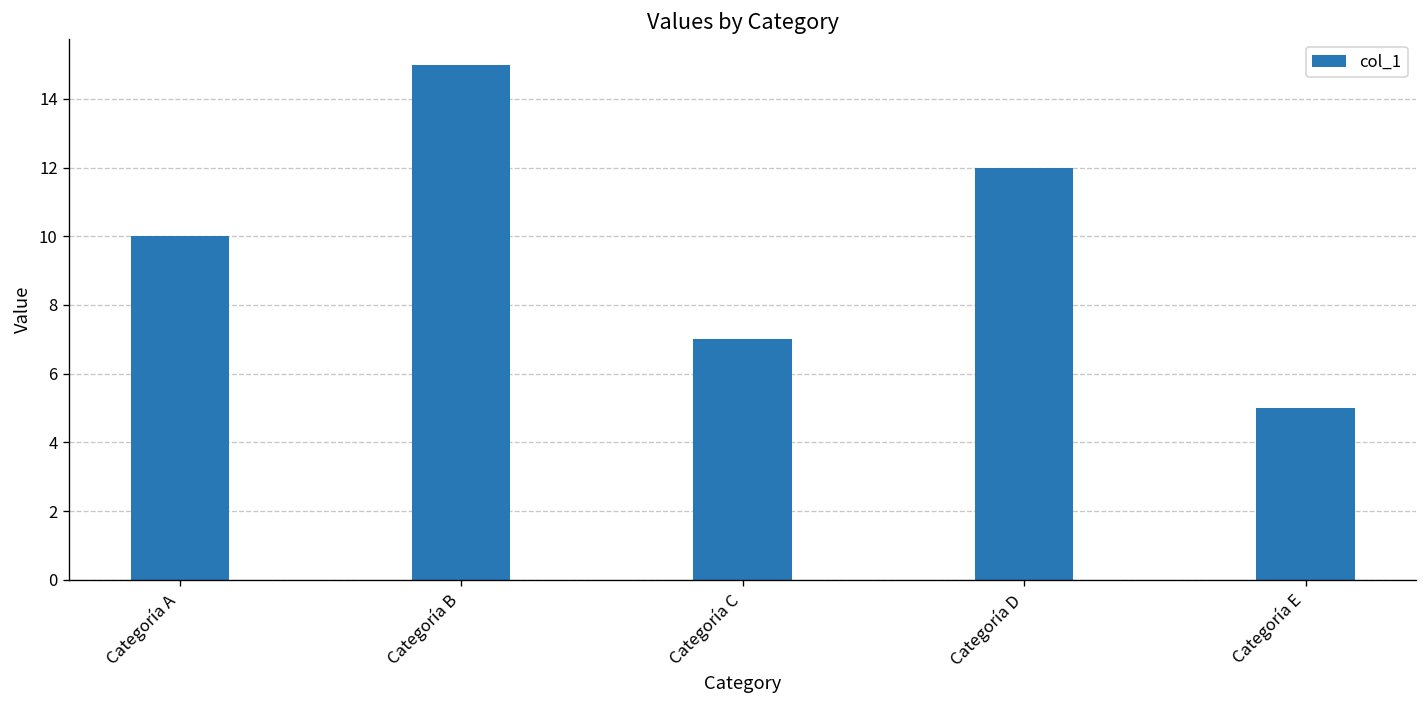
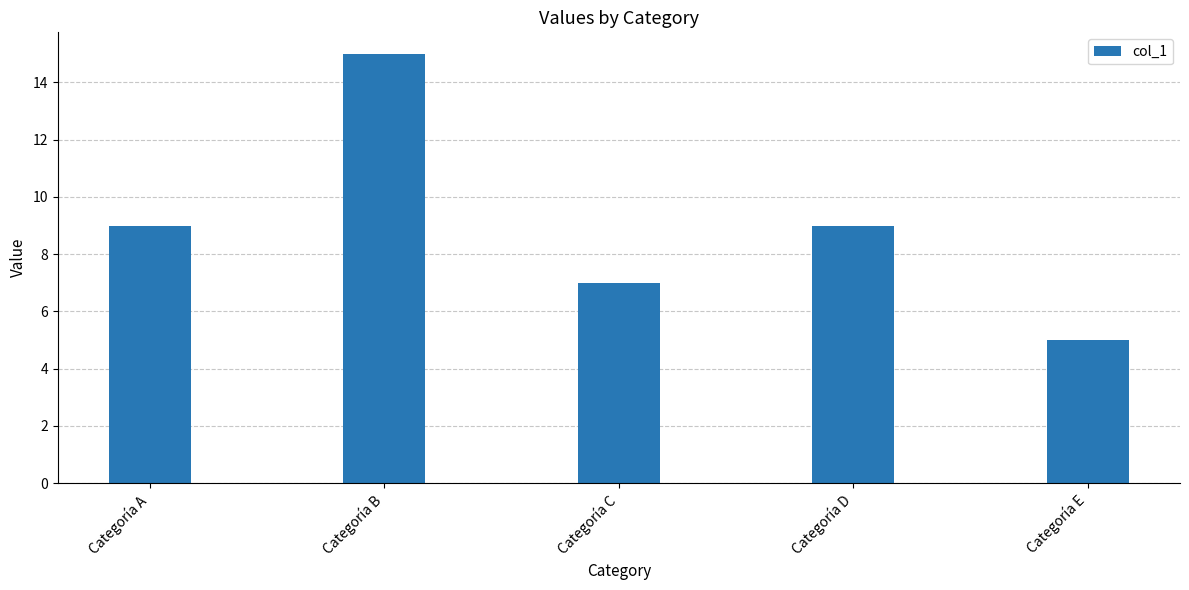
Categoría A: 10 -> 9
Categoría D: 12 -> 9
